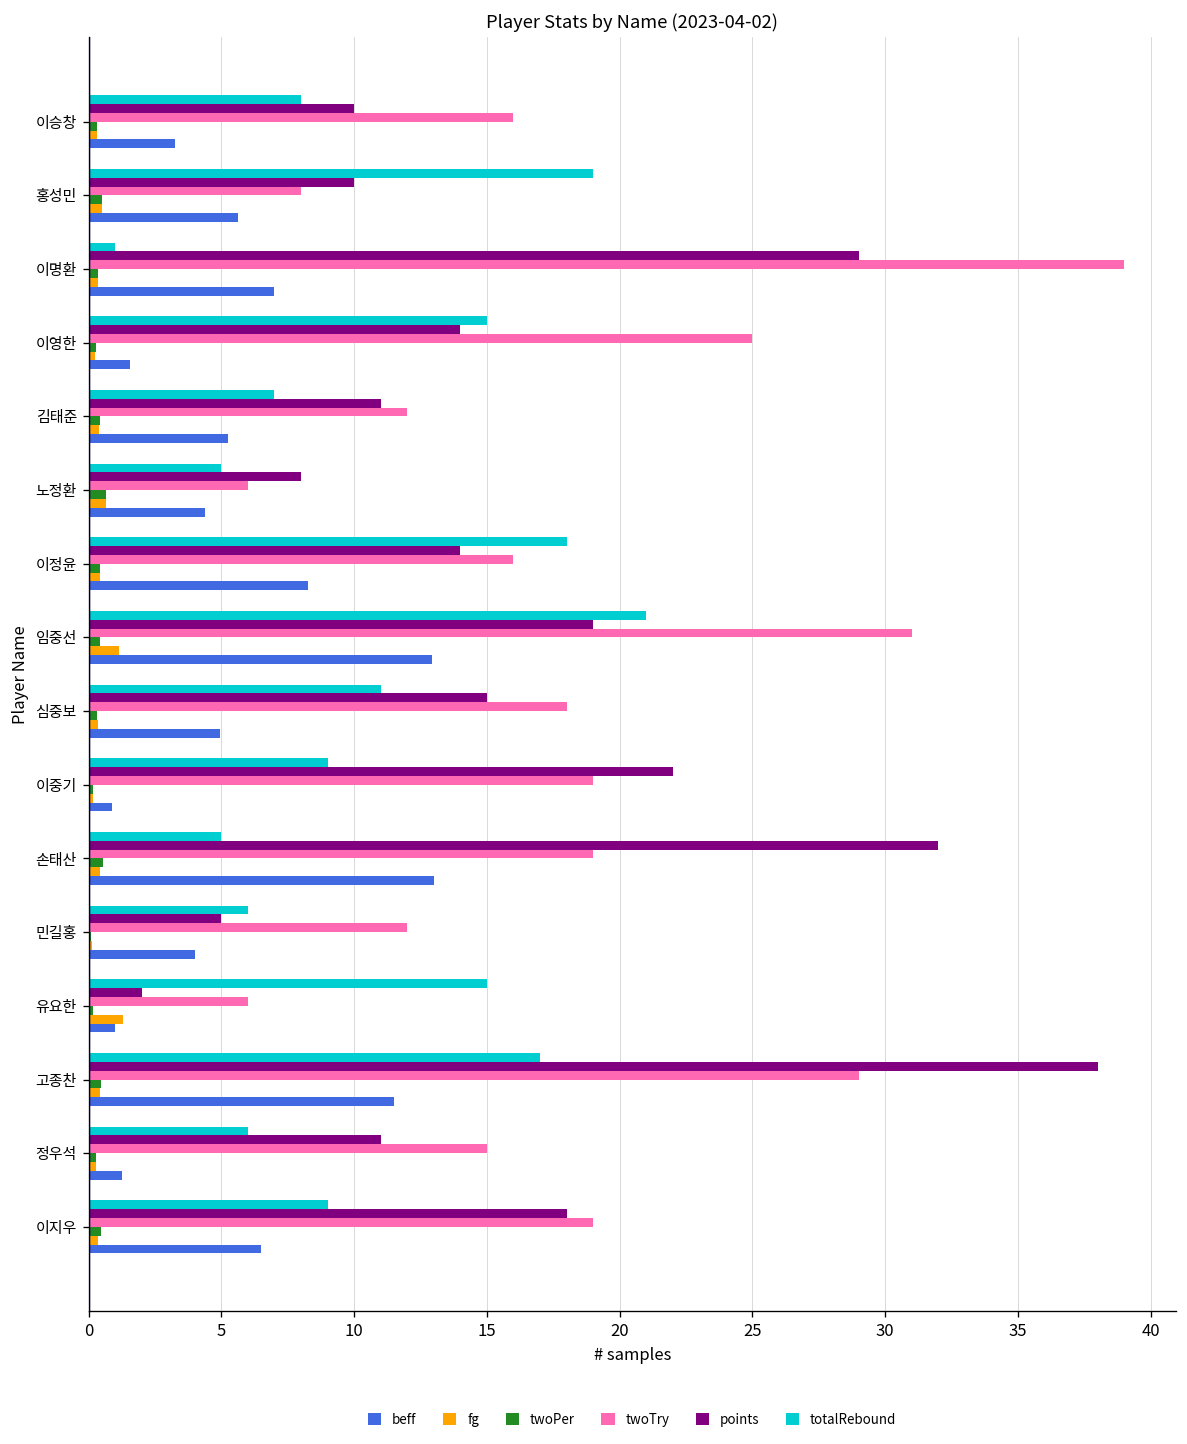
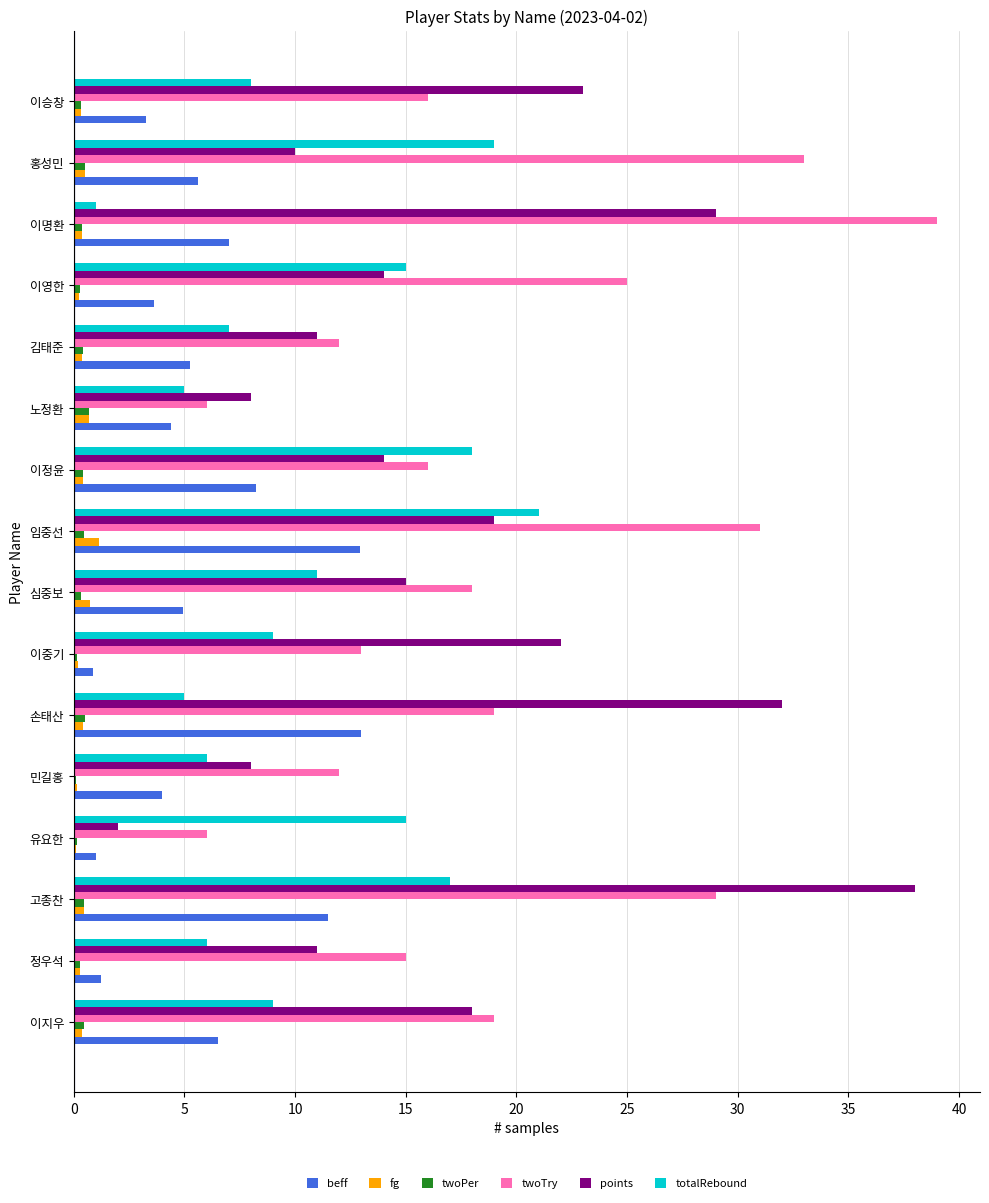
points, 이승창: 10 -> 23
twoTry, 홍성민: 8 -> 33
beff, 이영한: 1.6 -> 3.6
fg, 심중보: 0.4 -> 0.8
twoTry, 이중기: 19 -> 13
points, 민길홍: 5 -> 8
fg, 유요한: 1.3 -> 0.1
